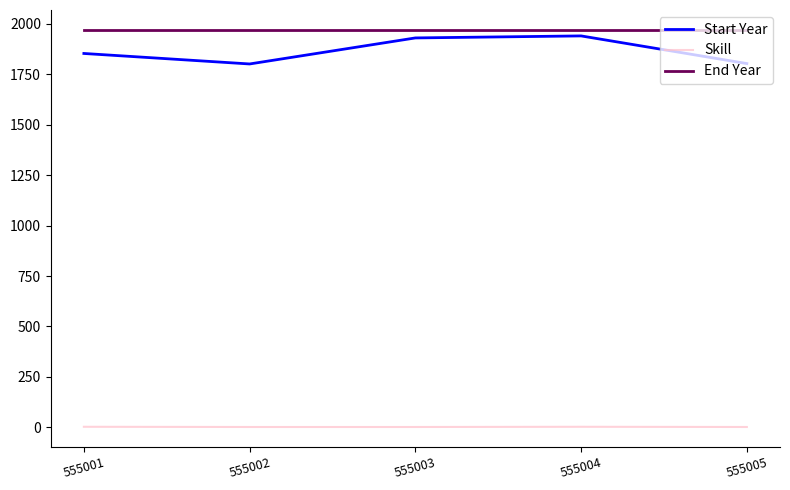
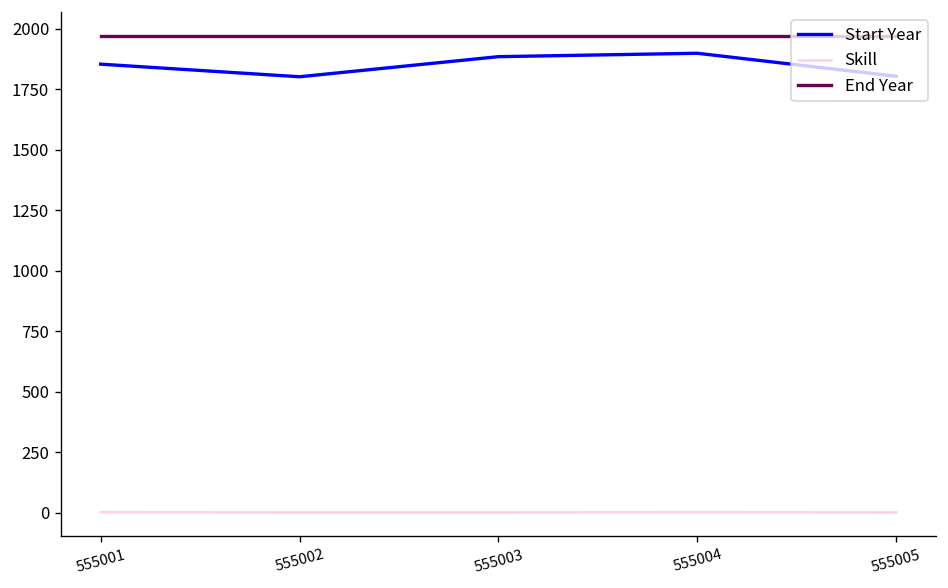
Start Year, 555003: 1930 -> 1880
Start Year, 555004: 1940 -> 1900
